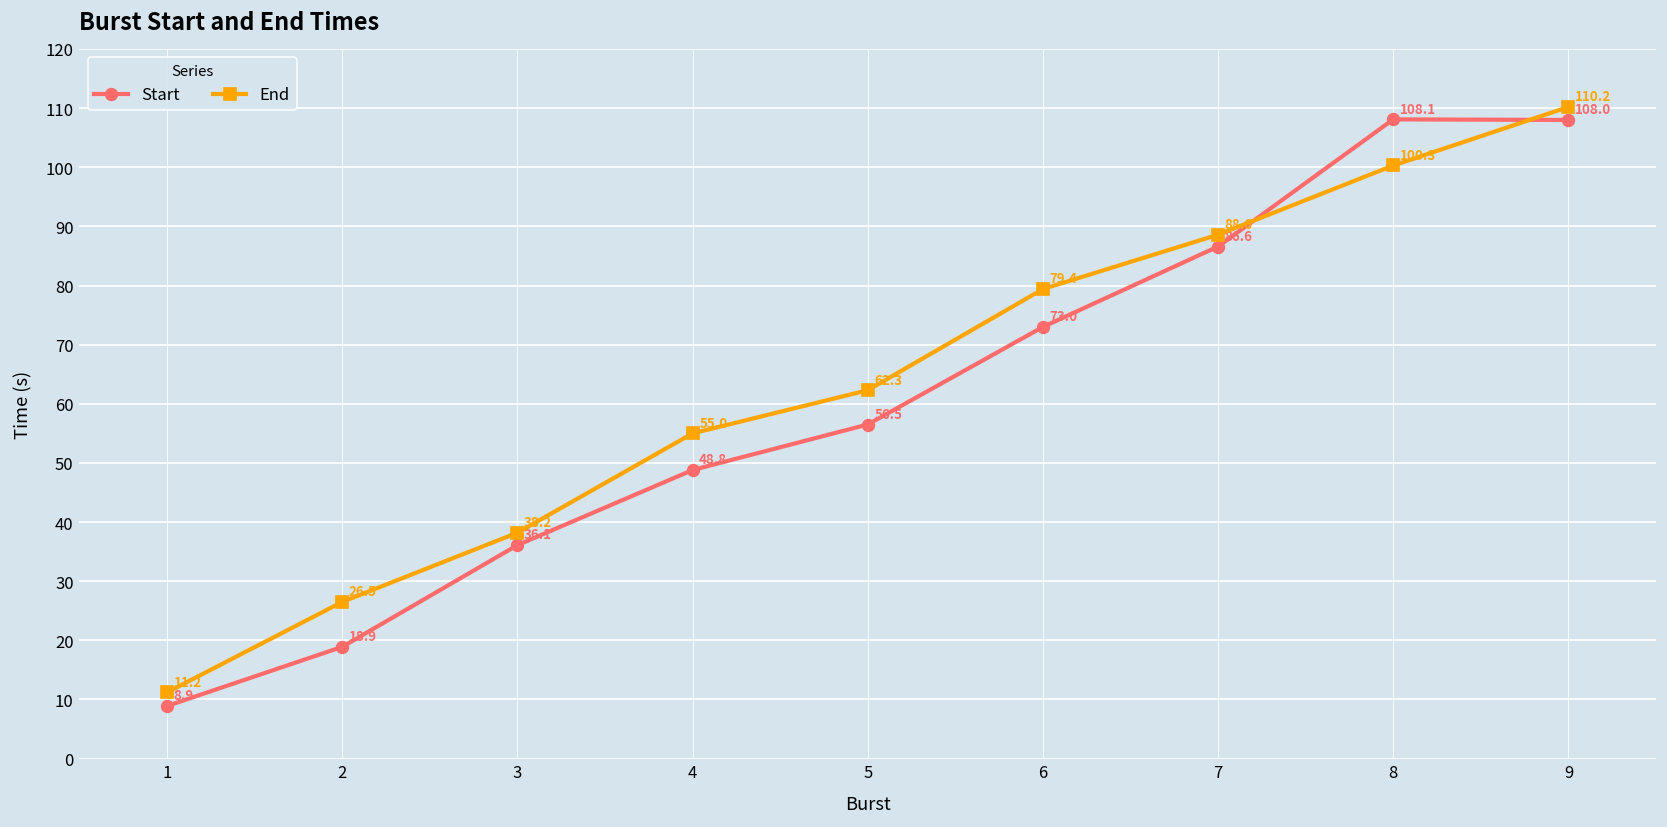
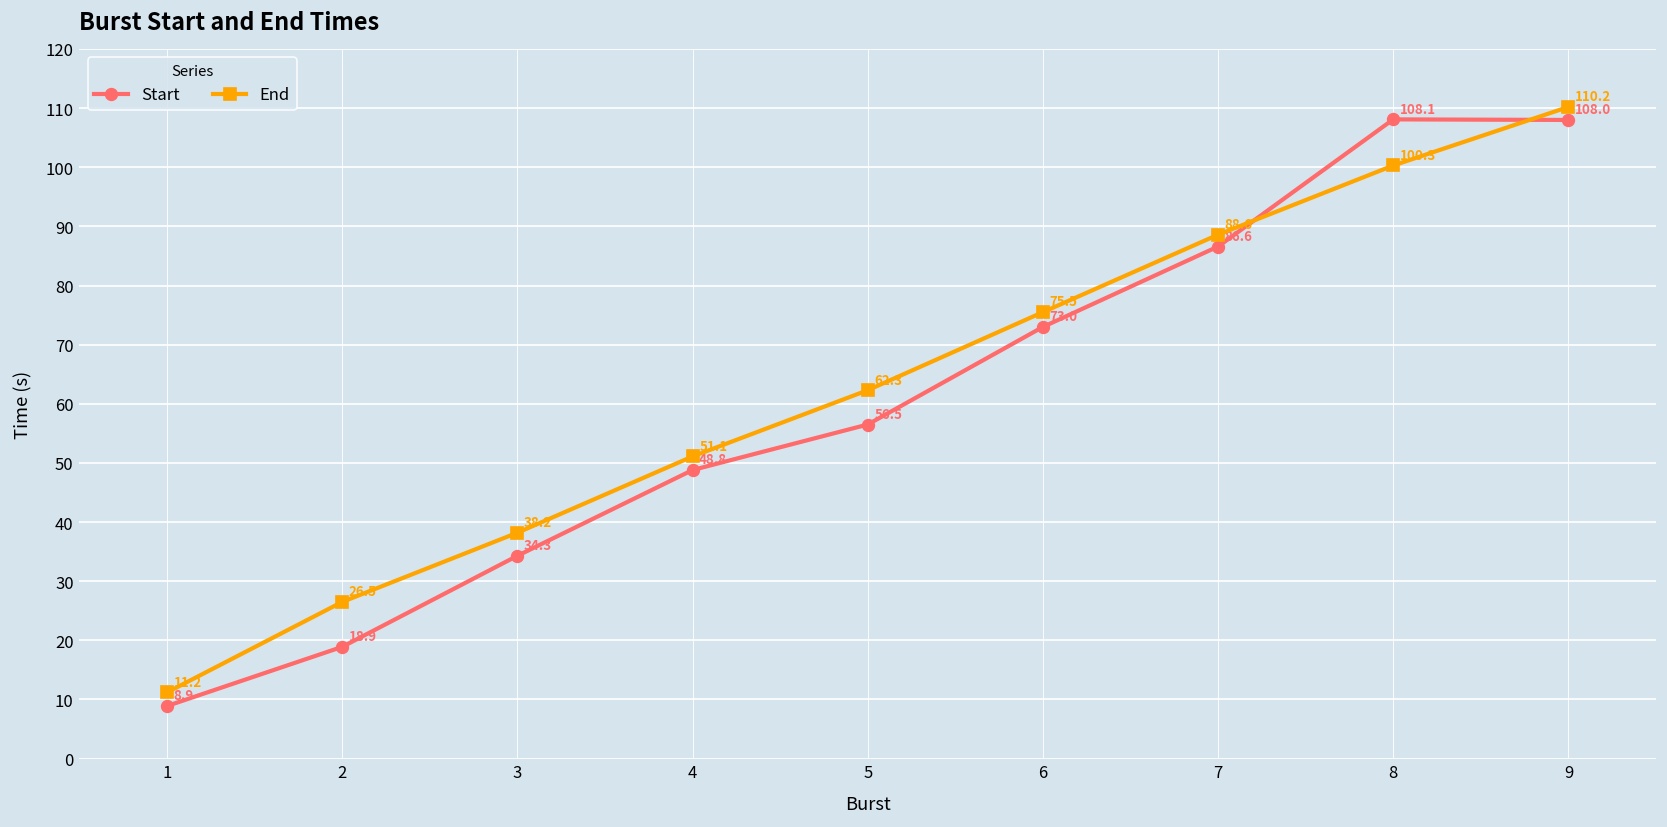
Start, 3: 36.1 -> 34.3
End, 4: 55.0 -> 51.1
End, 6: 79.4 -> 75.5
